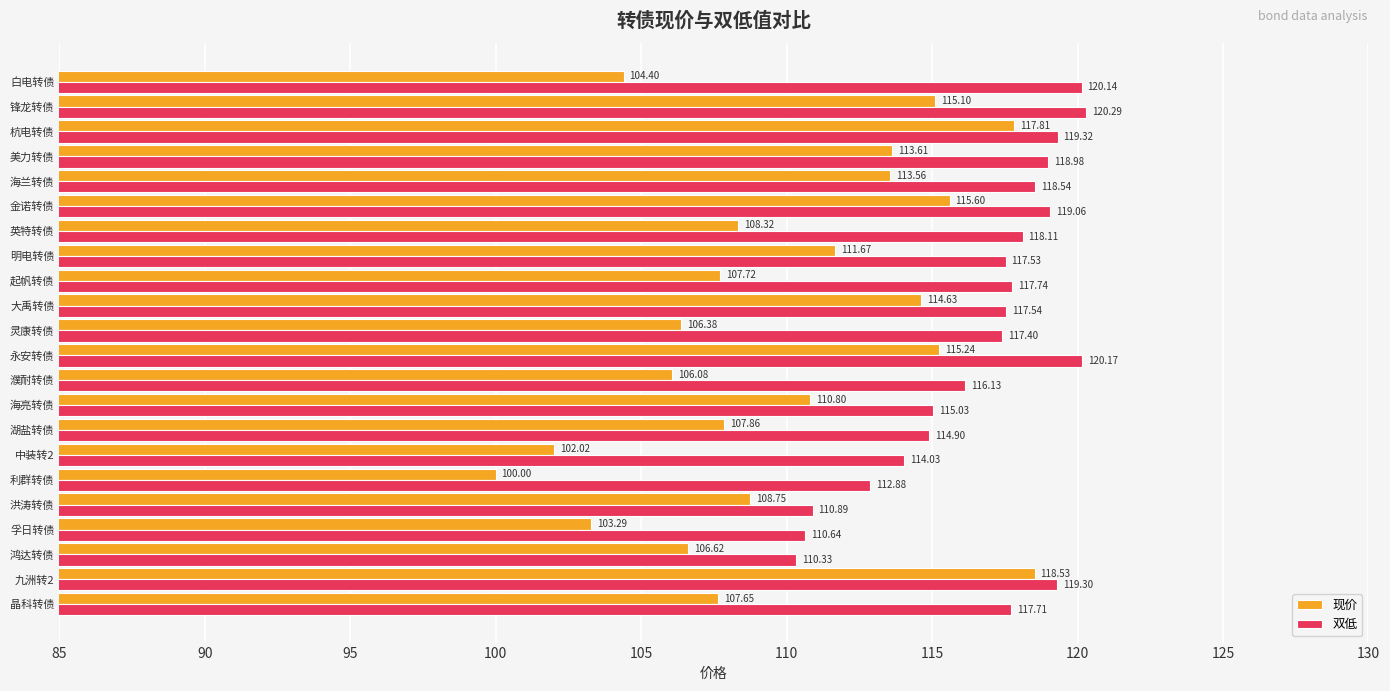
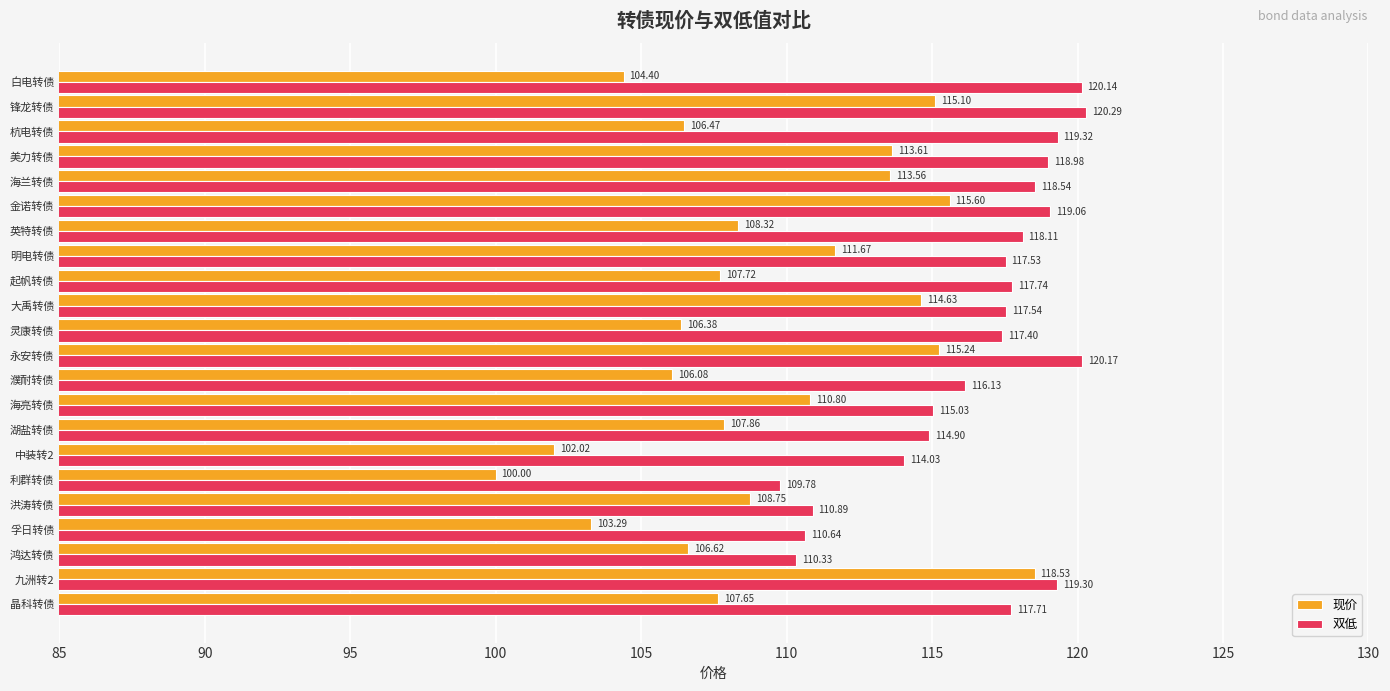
现价, 杭电转债: 117.81 -> 106.47
双低, 利群转债: 112.88 -> 109.78
